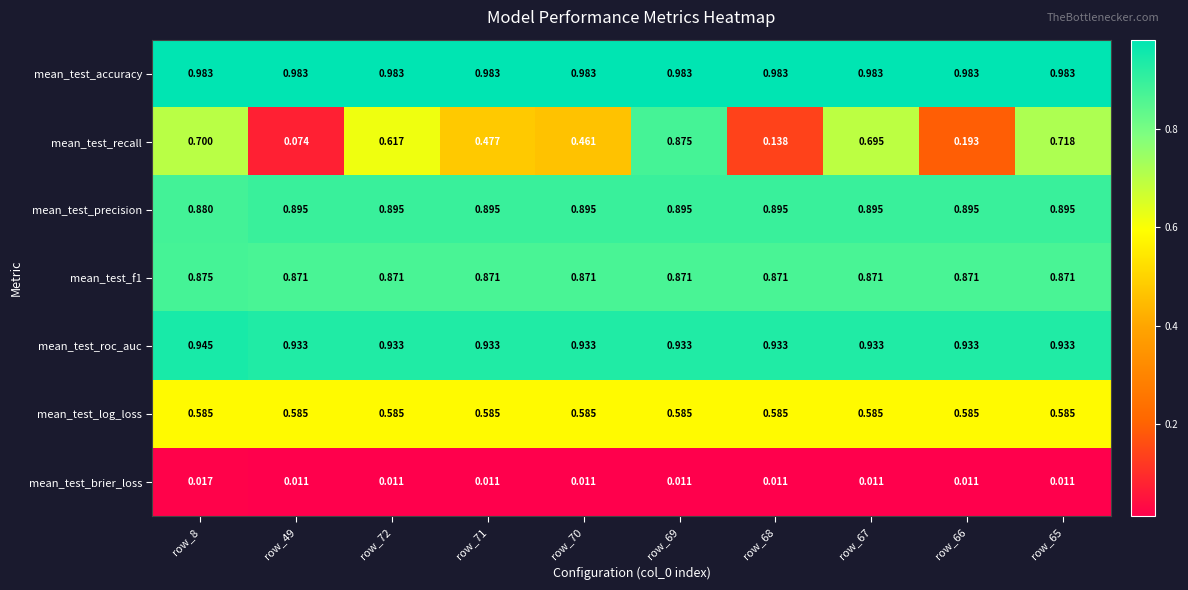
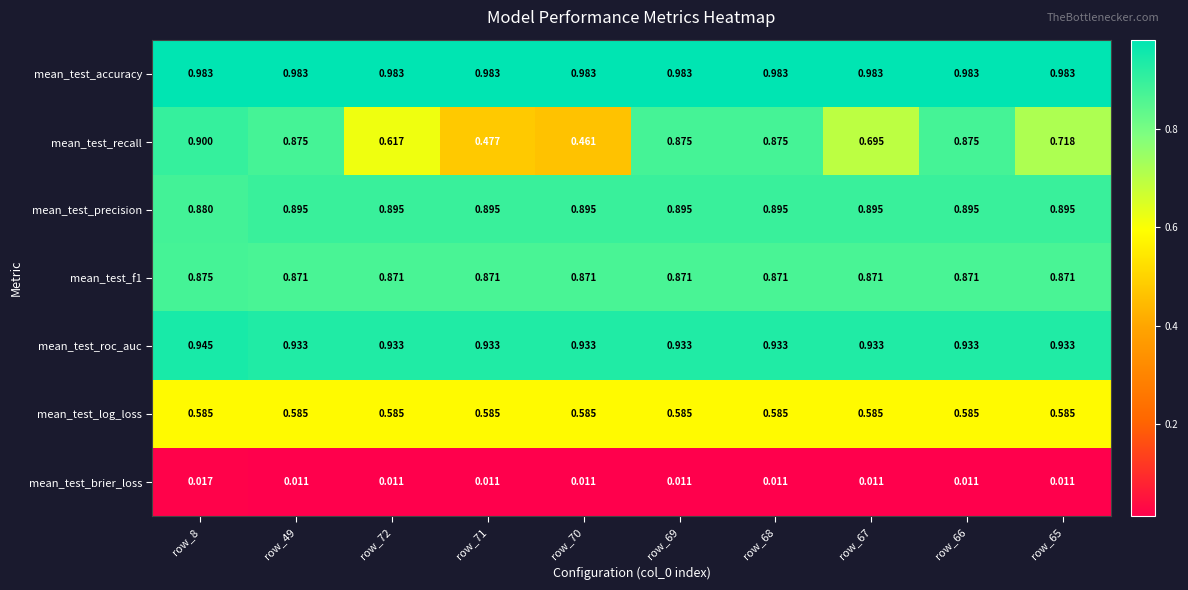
mean_test_recall, row_8: 0.700 -> 0.900
mean_test_recall, row_49: 0.074 -> 0.875
mean_test_recall, row_68: 0.138 -> 0.875
mean_test_recall, row_66: 0.193 -> 0.875
